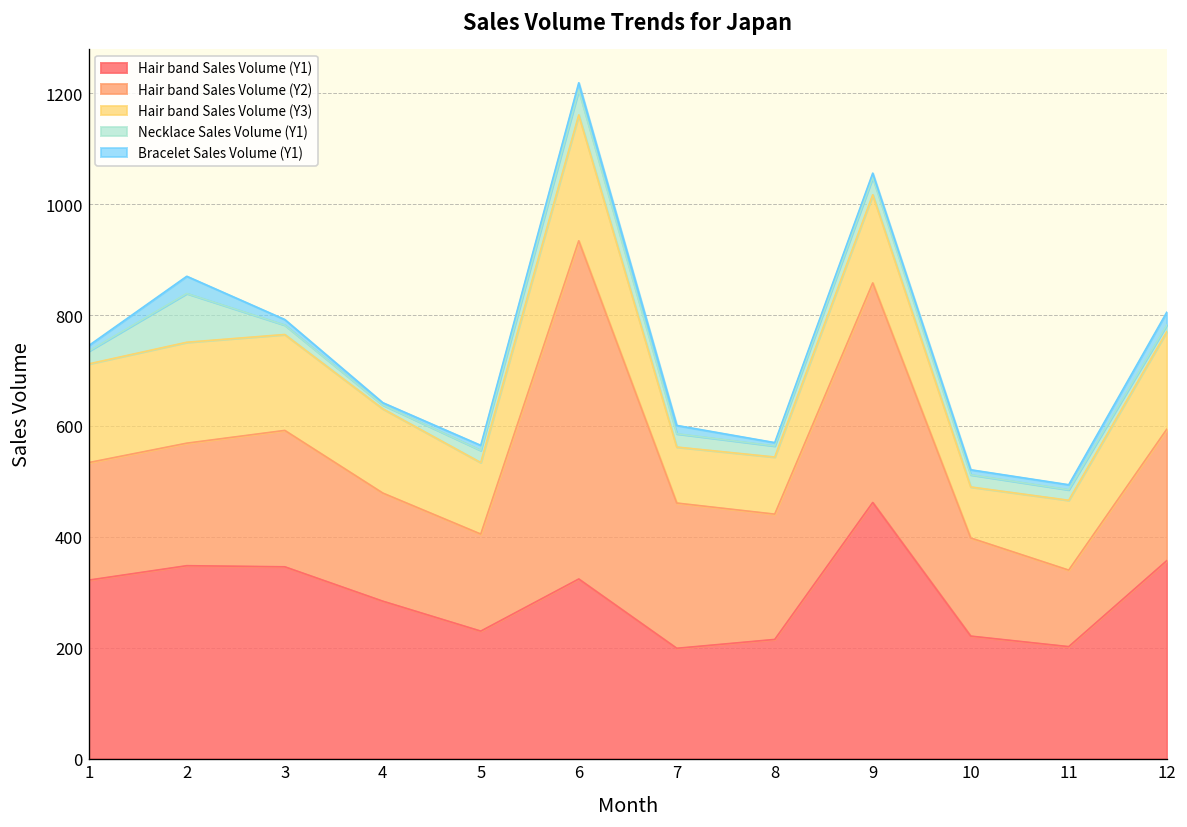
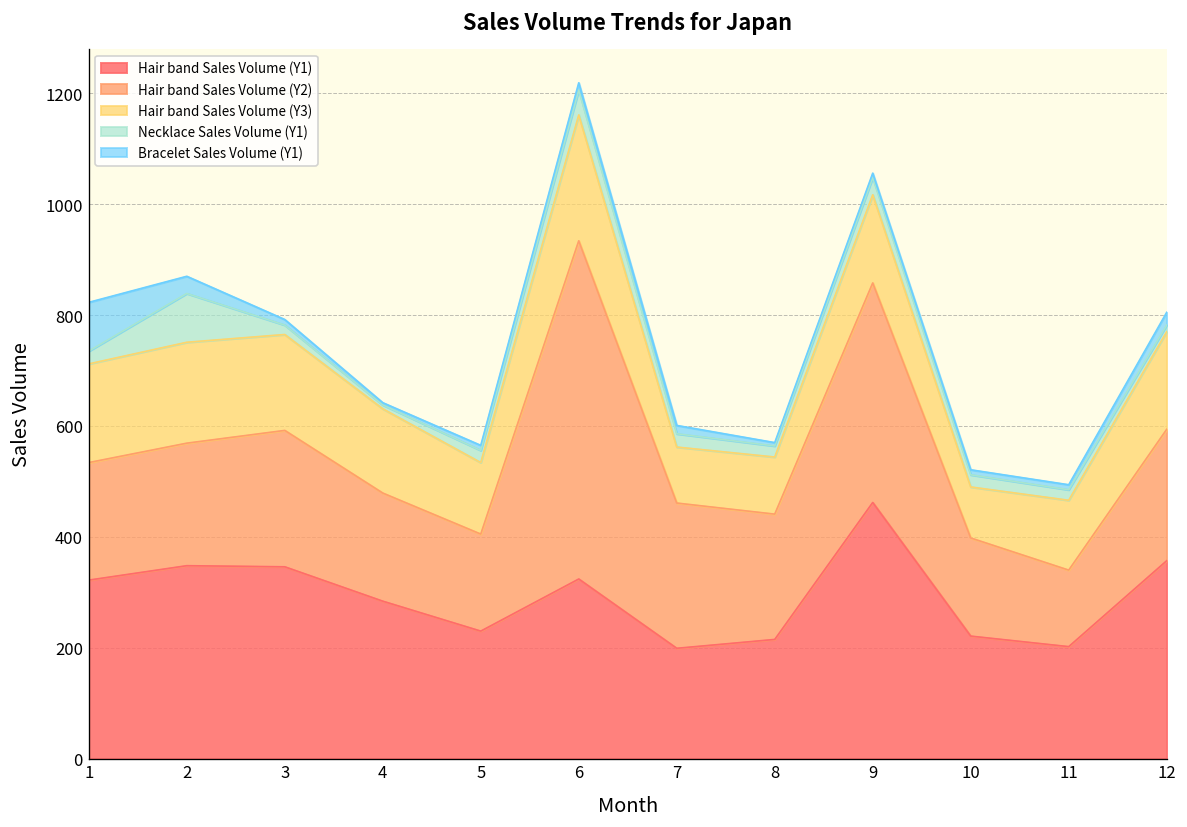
Bracelet Sales Volume (Y1), 1: 10 -> 90
